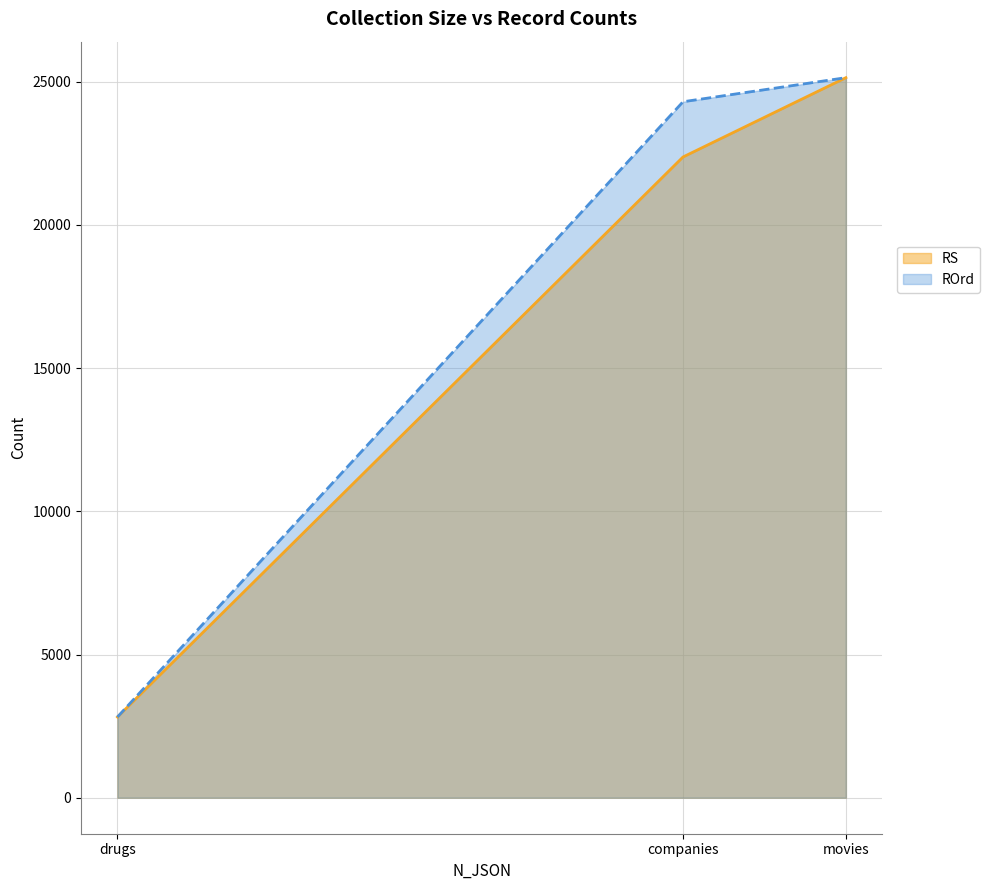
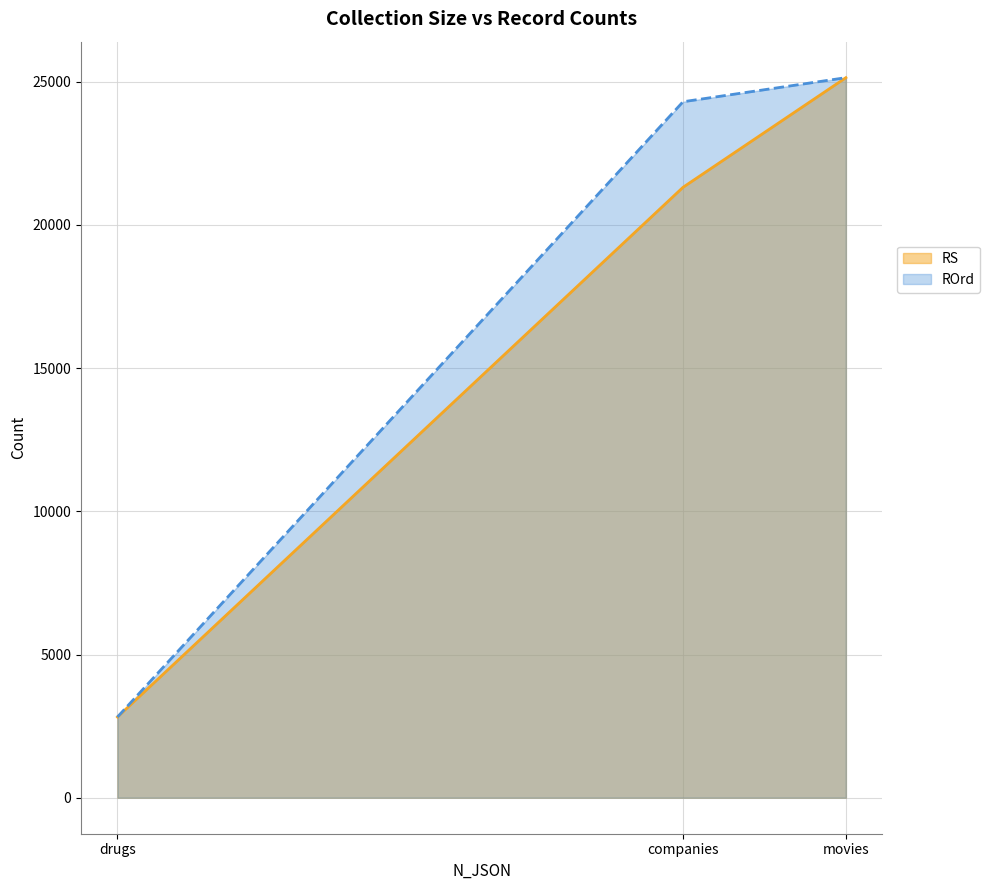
RS, companies: 22400 -> 21300
